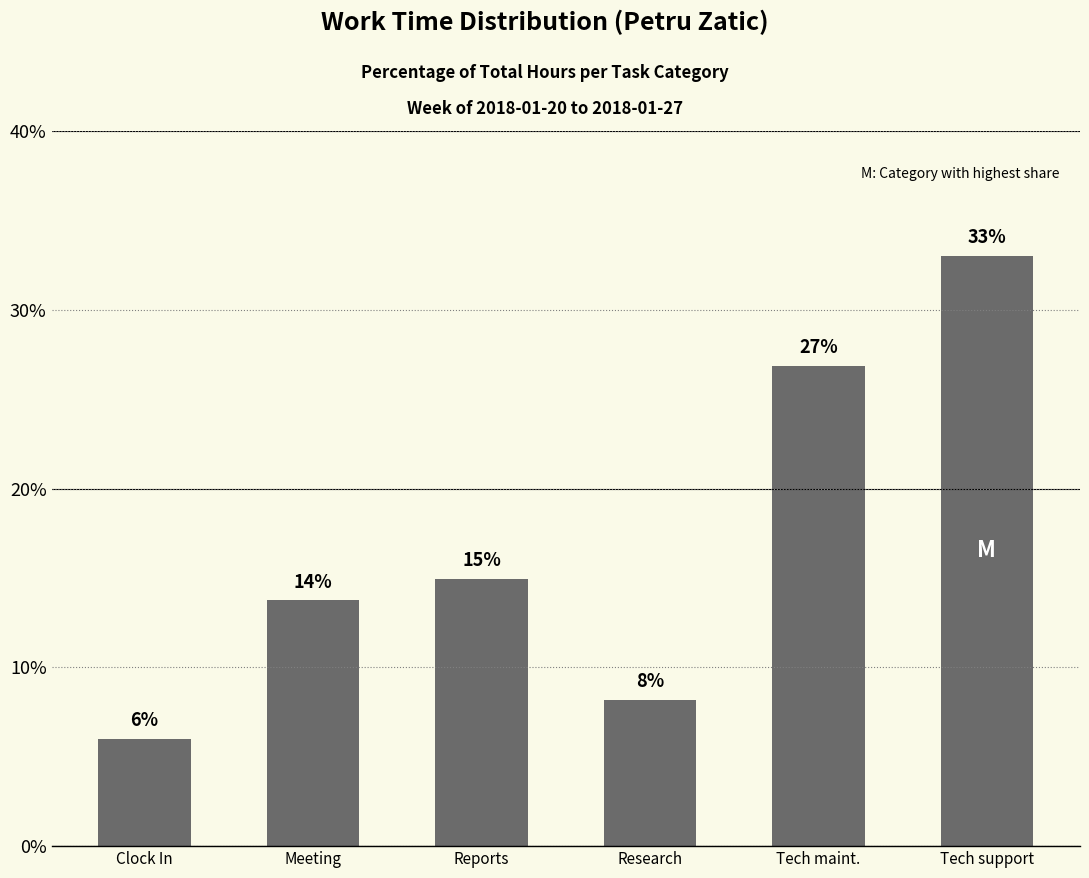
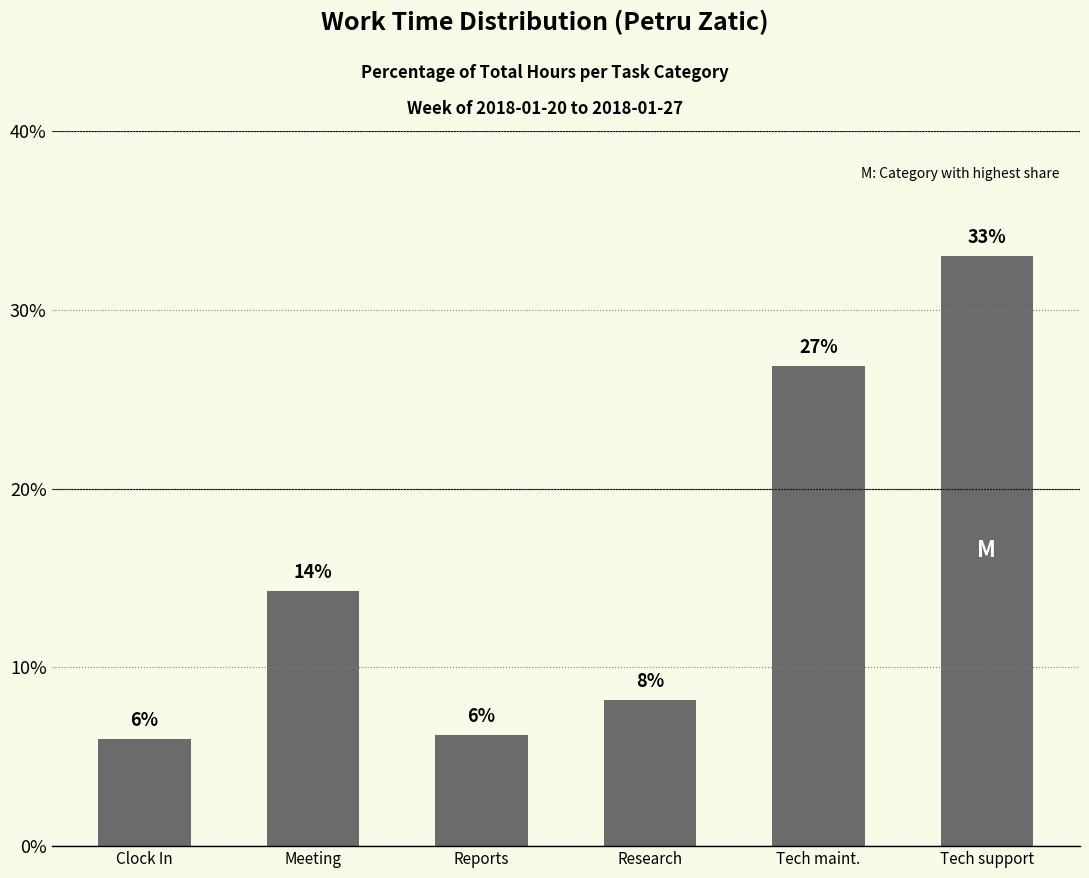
Meeting: 13.7% -> 14.3%
Reports: 15% -> 6%
